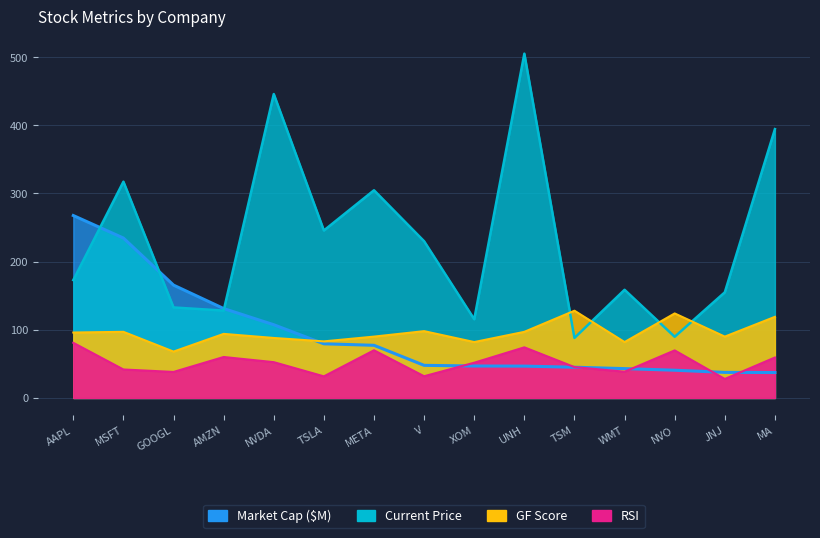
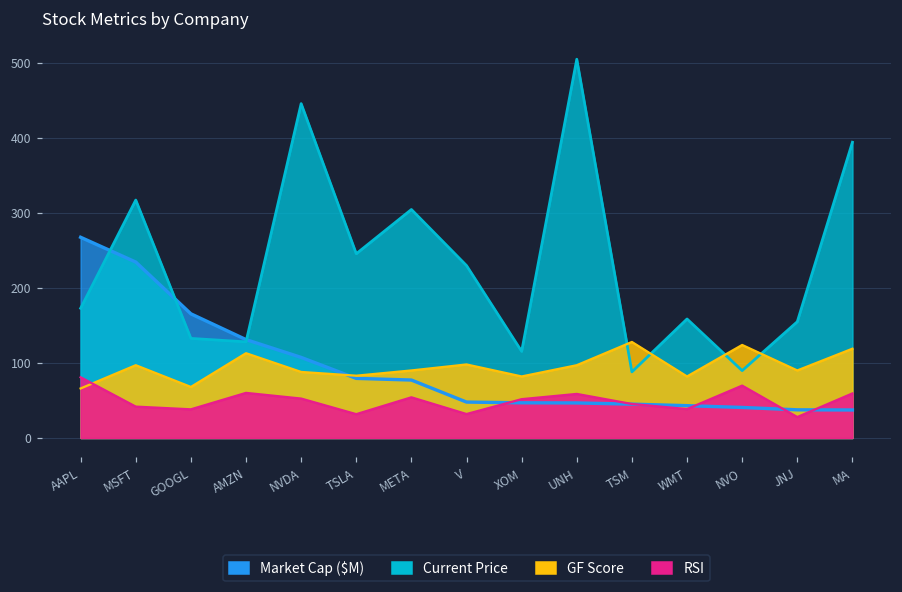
GF Score, AAPL: 100 -> 70
GF Score, AMZN: 90 -> 110
RSI, META: 70 -> 50
RSI, UNH: 70 -> 60
